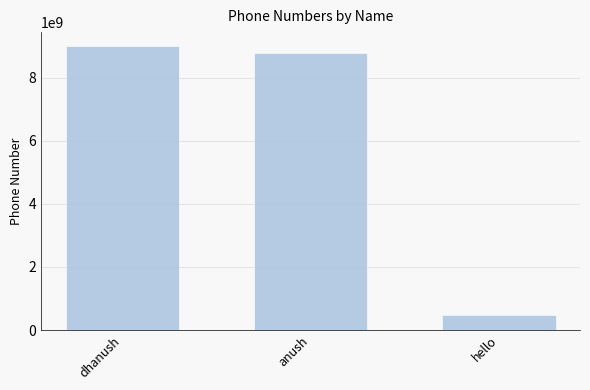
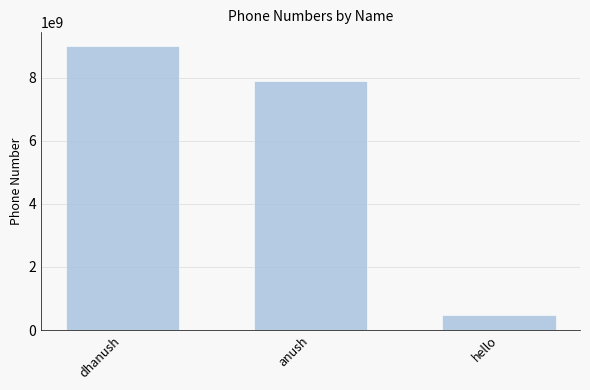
anush: 8800000000 -> 7900000000
